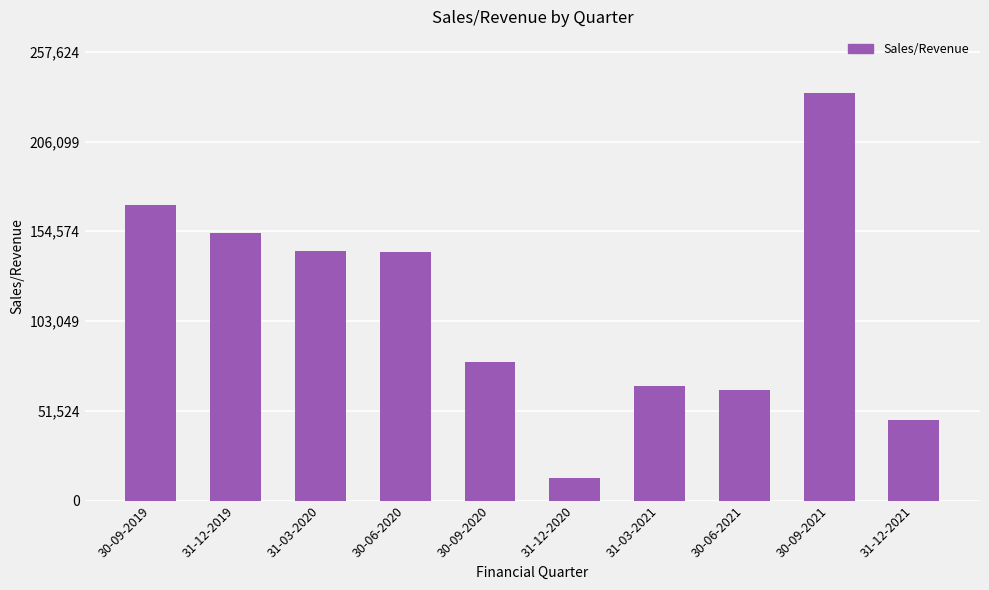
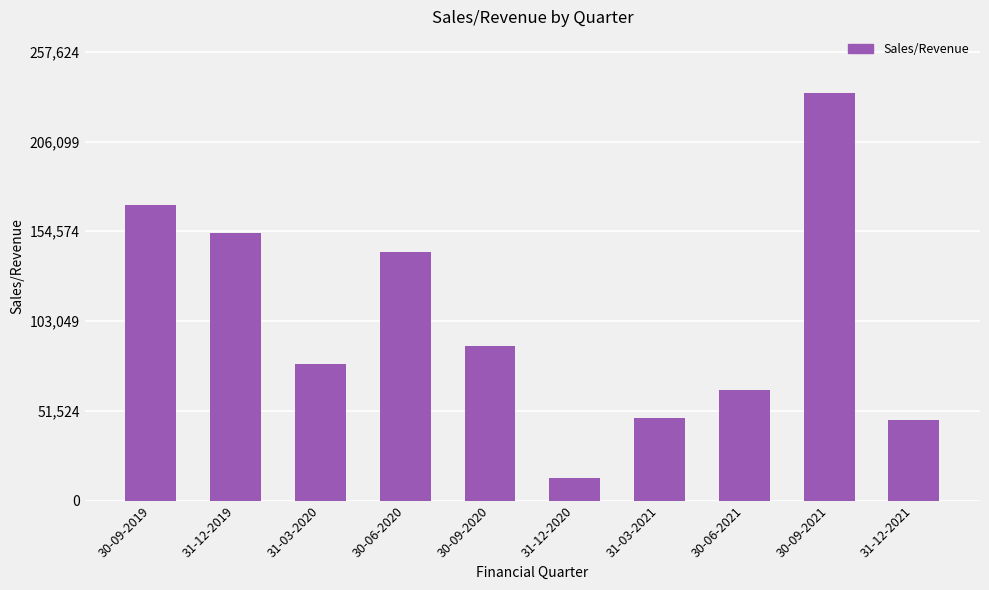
31-03-2020: 143,000 -> 78,000
30-09-2020: 79,000 -> 89,000
31-03-2021: 66,000 -> 47,000
